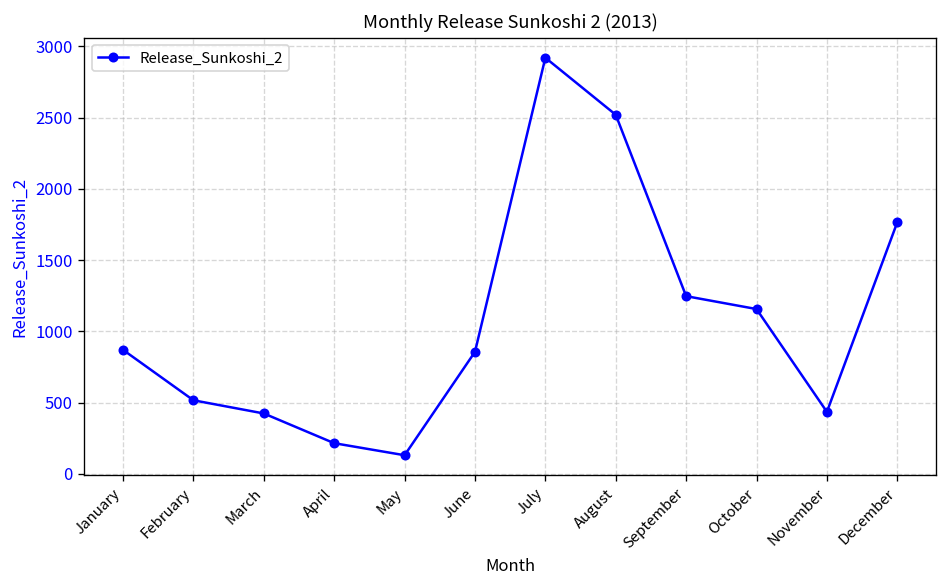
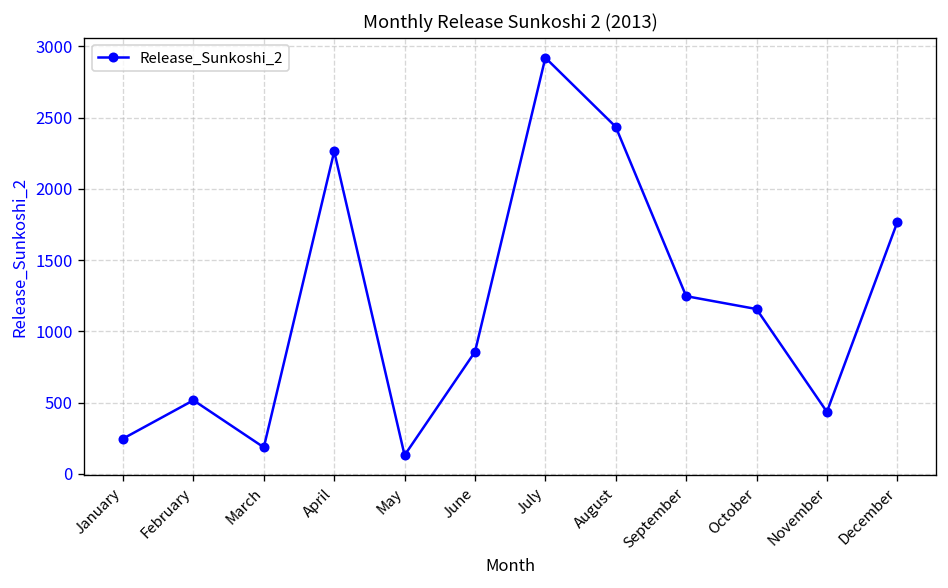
January: 870 -> 250
March: 420 -> 190
April: 210 -> 2260
August: 2520 -> 2430
